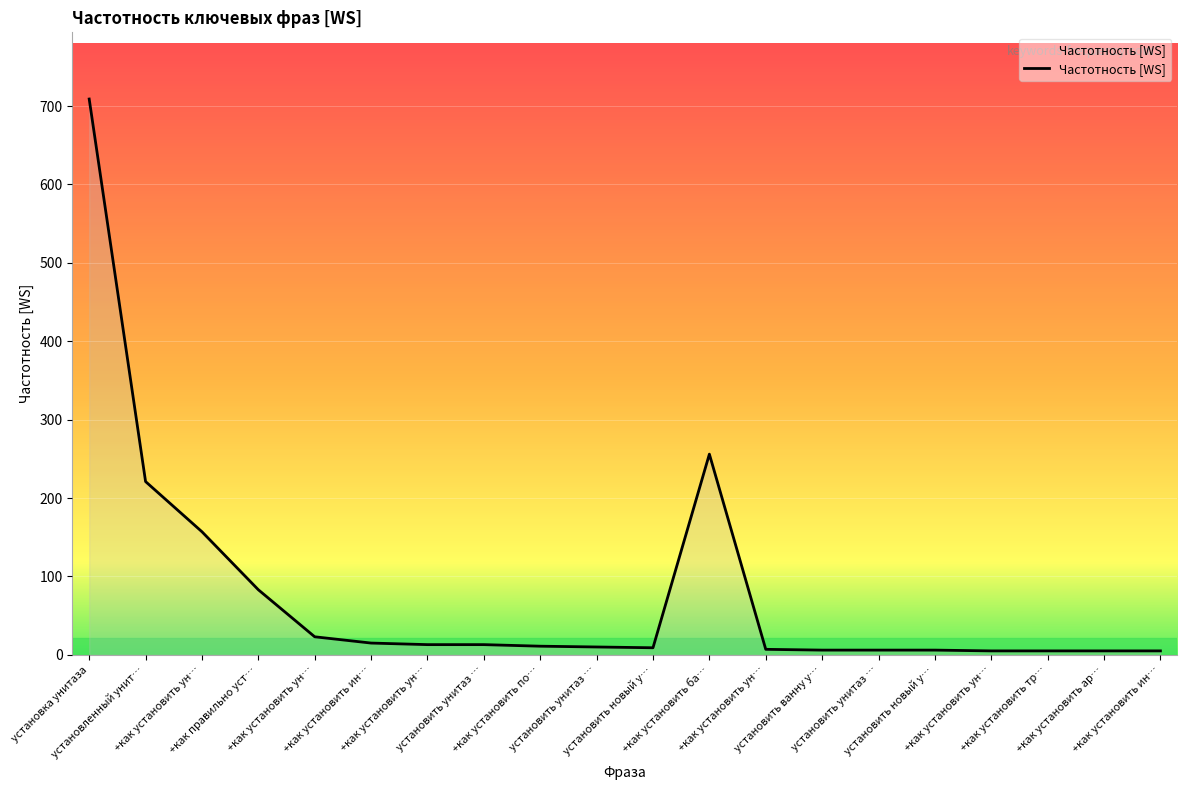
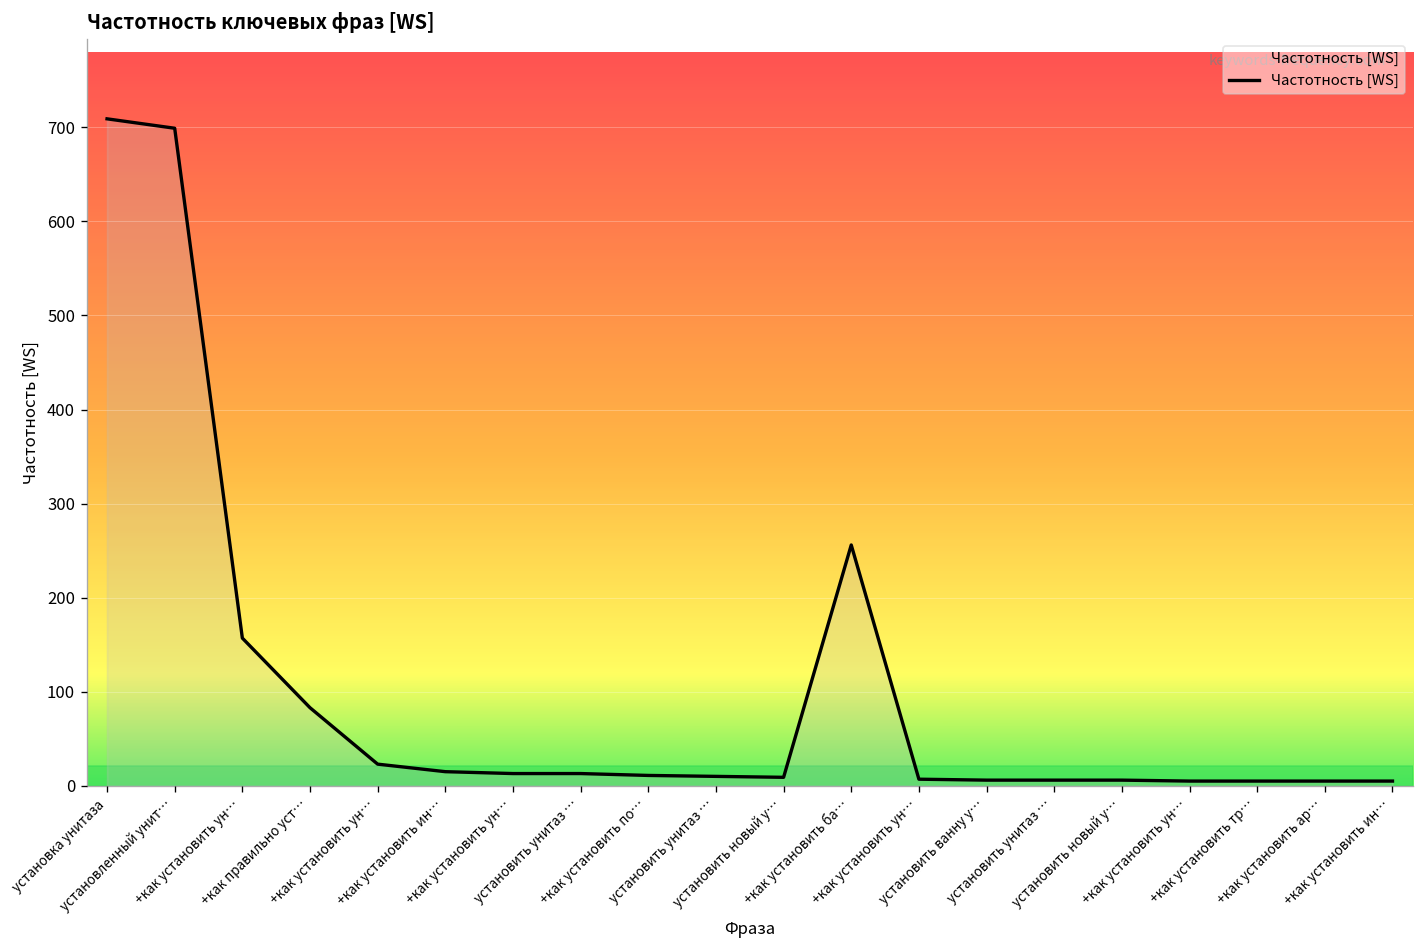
установленный унит…: 220 -> 700
